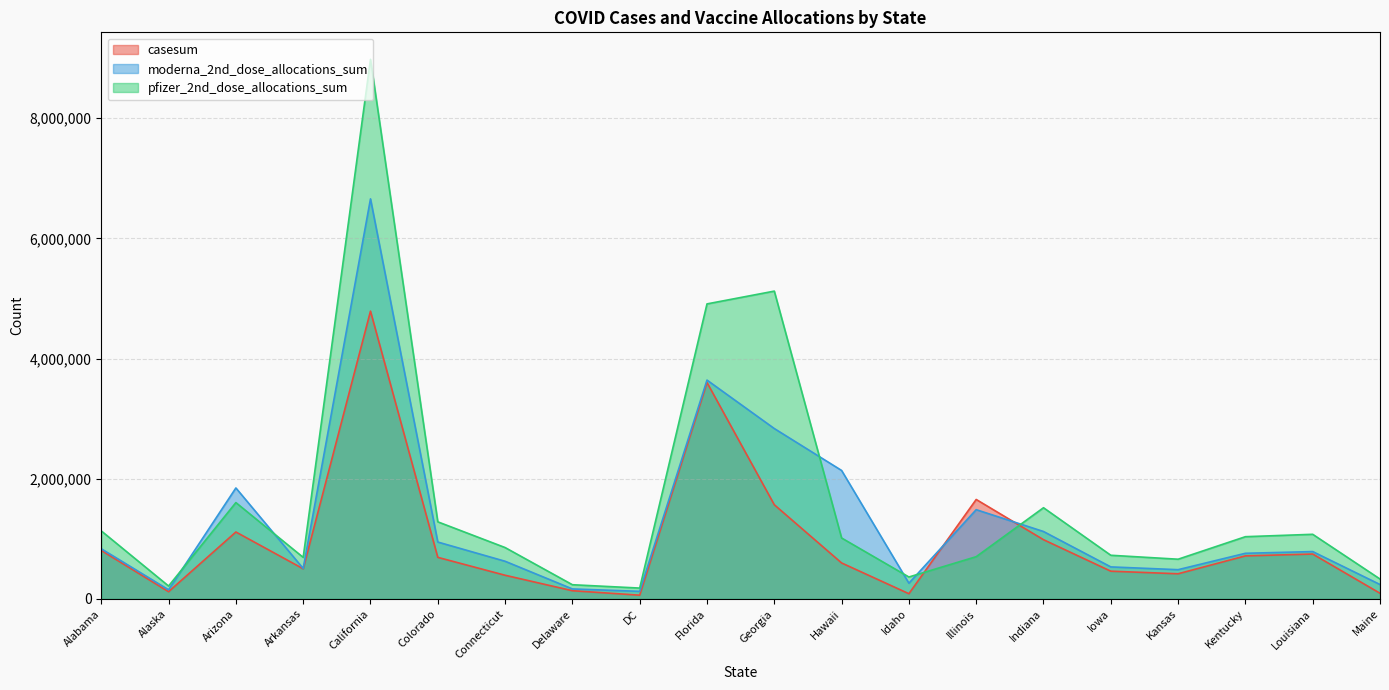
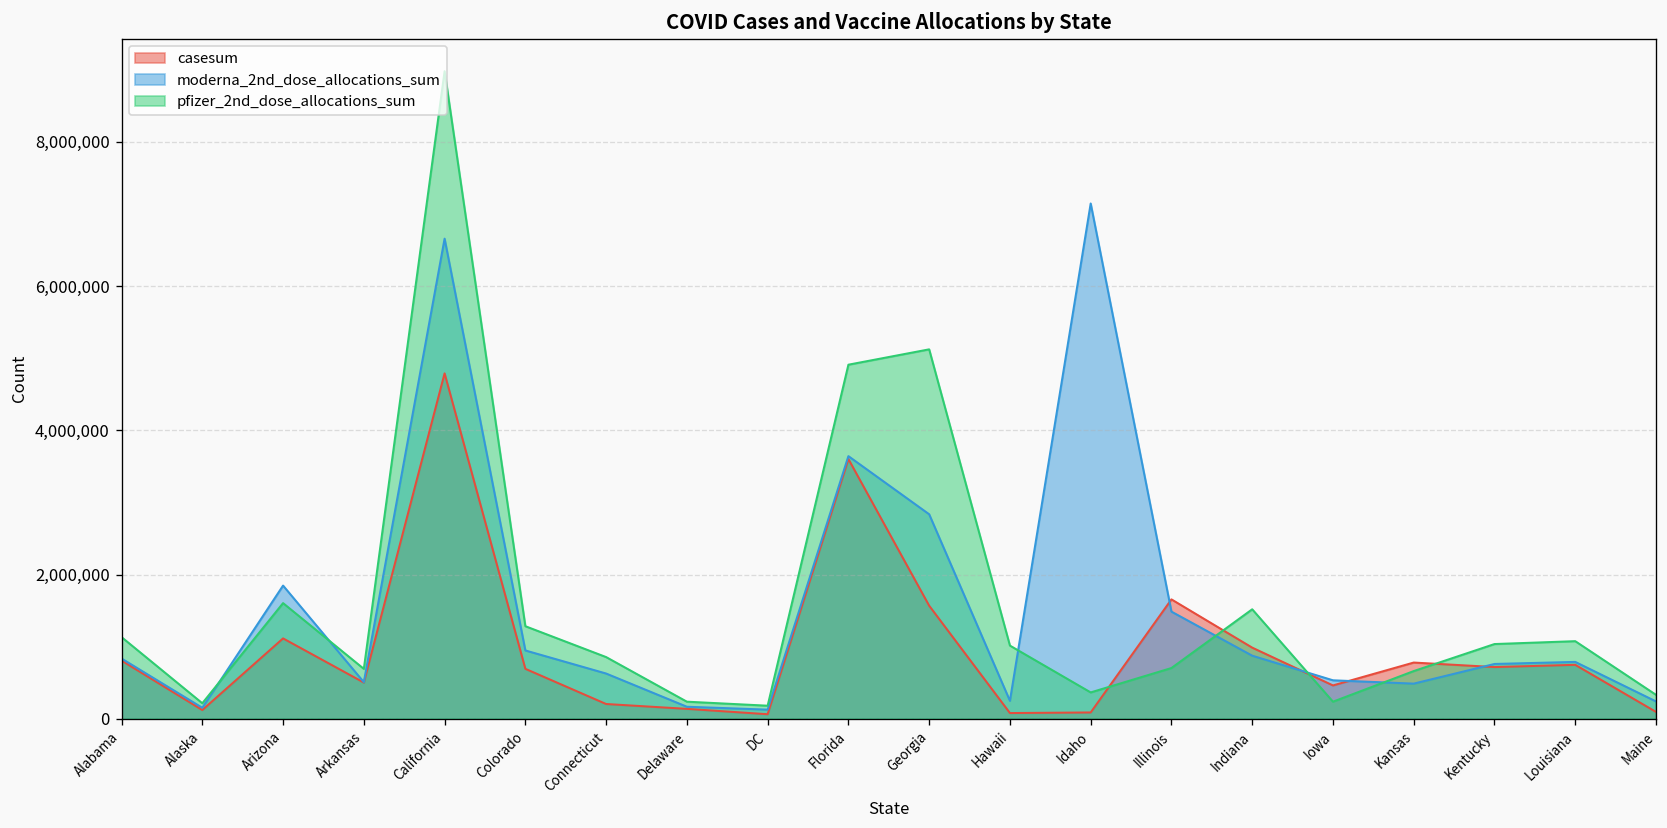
casesum, Connecticut: 400,000 -> 200,000
casesum, Hawaii: 600,000 -> 100,000
moderna_2nd_dose_allocations_sum, Hawaii: 2,100,000 -> 200,000
moderna_2nd_dose_allocations_sum, Idaho: 300,000 -> 7,100,000
moderna_2nd_dose_allocations_sum, Indiana: 1,100,000 -> 900,000
pfizer_2nd_dose_allocations_sum, Iowa: 700,000 -> 200,000
casesum, Kansas: 400,000 -> 800,000
